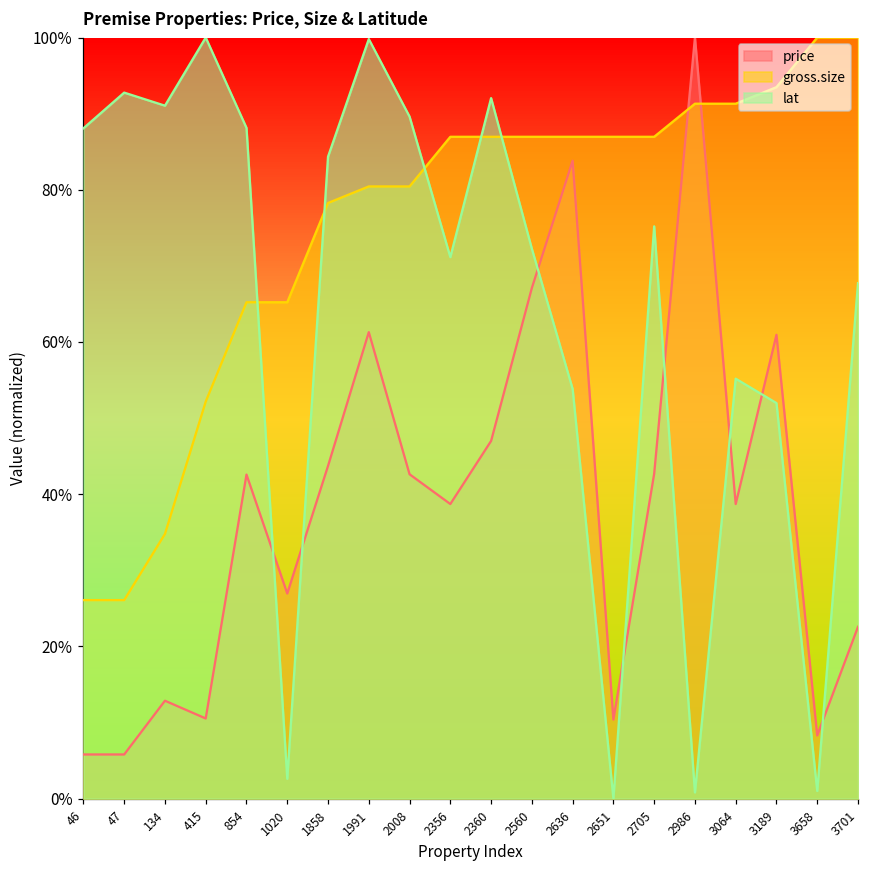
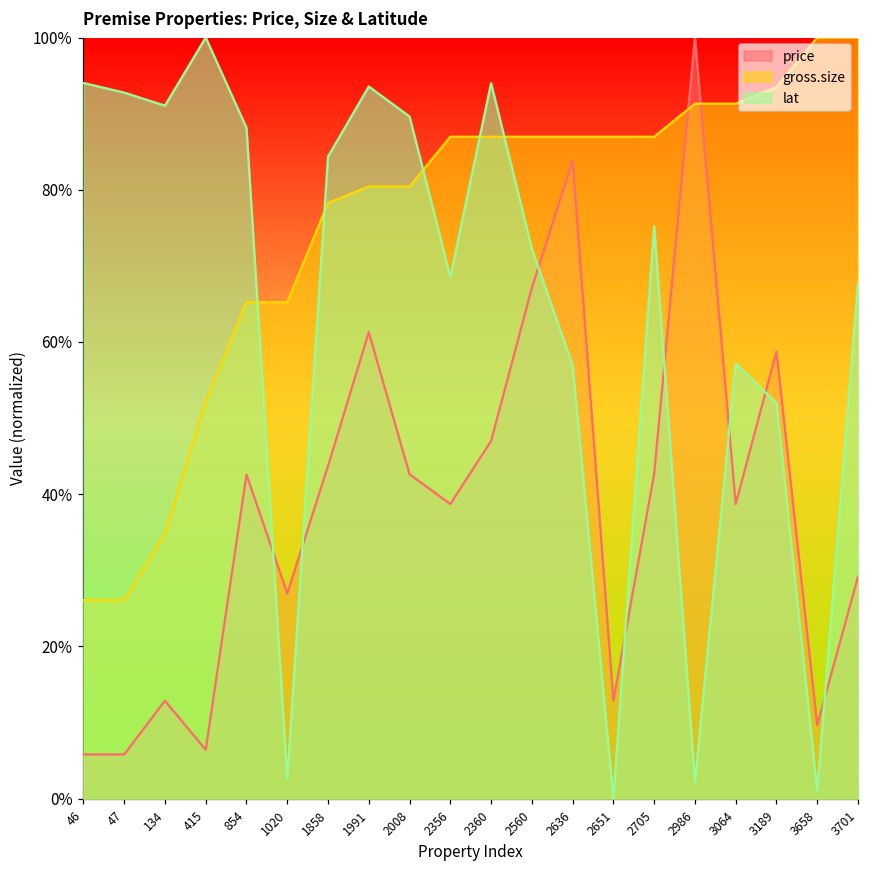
lat, 46: 88% -> 94%
price, 415: 11% -> 6%
lat, 1991: 100% -> 94%
lat, 2356: 71% -> 69%
lat, 2360: 92% -> 94%
lat, 2636: 54% -> 57%
price, 2651: 10% -> 13%
lat, 2986: 1% -> 2%
lat, 3064: 55% -> 57%
price, 3189: 61% -> 59%
price, 3658: 8% -> 10%
price, 3701: 23% -> 29%
